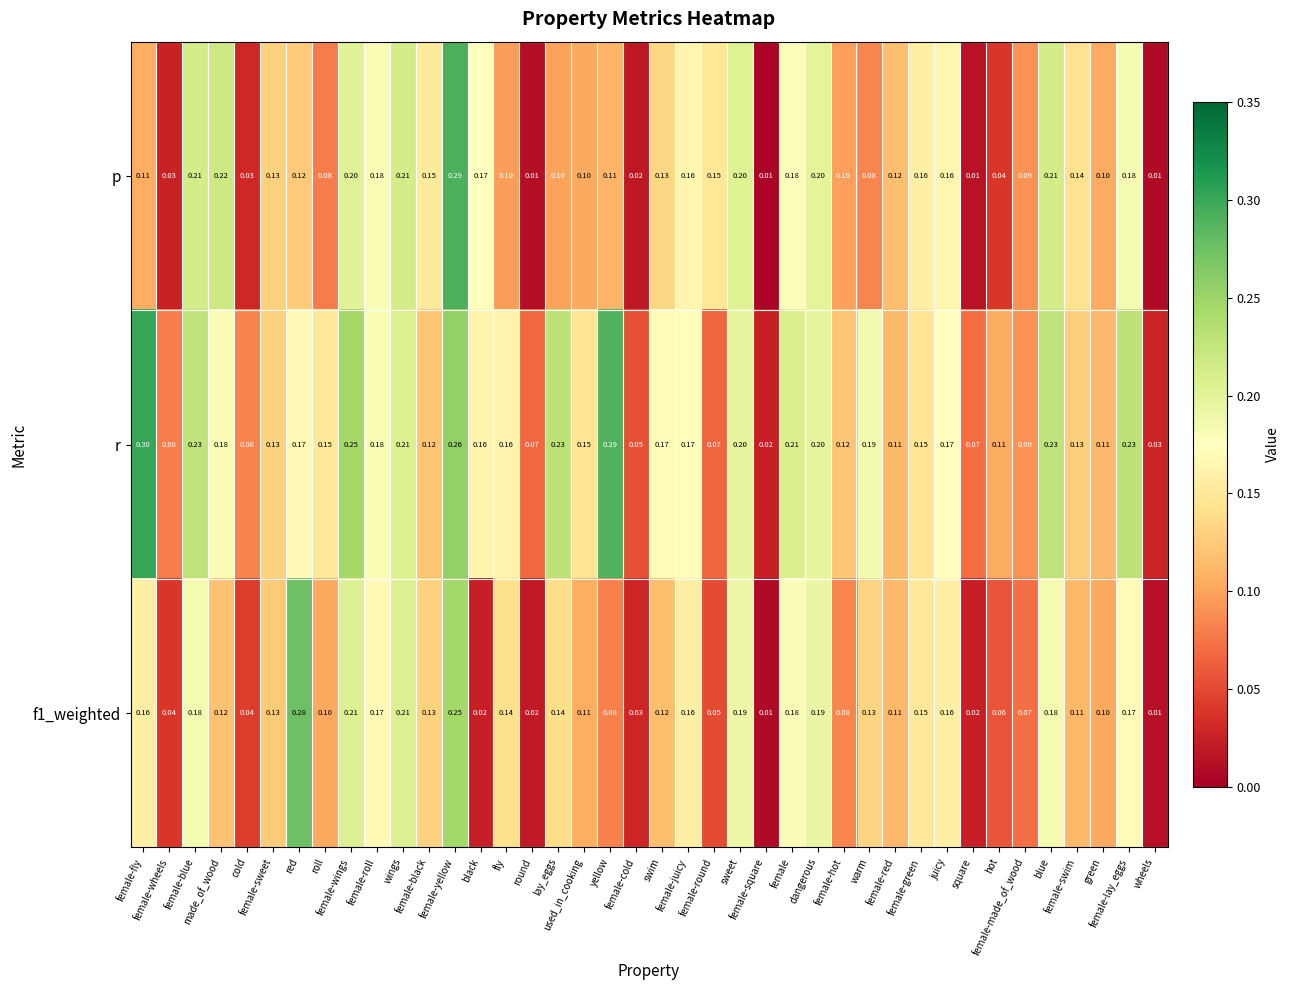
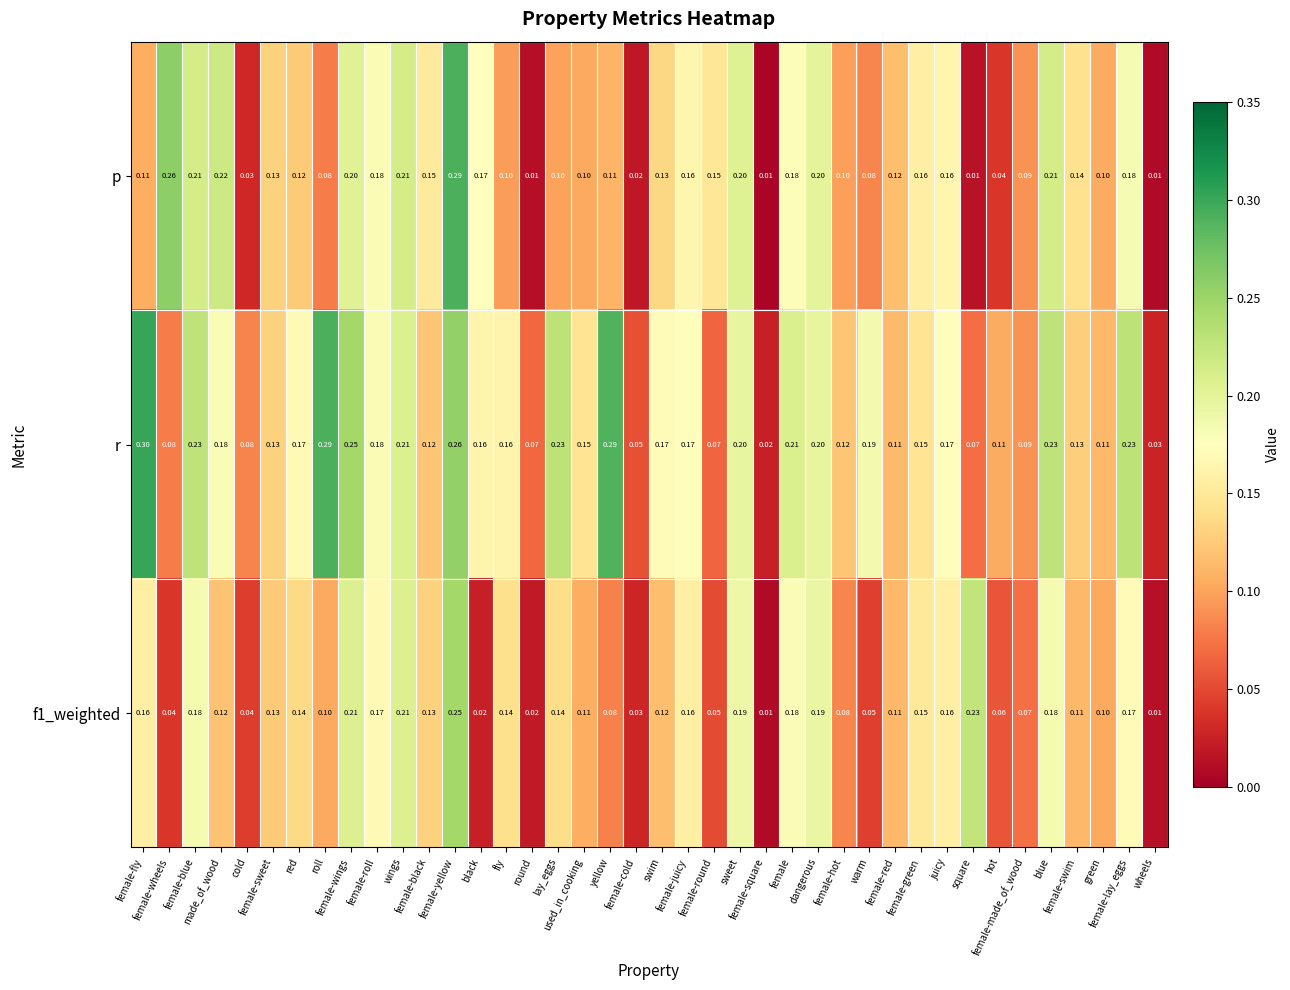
p, female-wheels: 0.03 -> 0.26
r, roll: 0.15 -> 0.29
f1_weighted, red: 0.28 -> 0.14
f1_weighted, warm: 0.13 -> 0.05
f1_weighted, square: 0.02 -> 0.23
